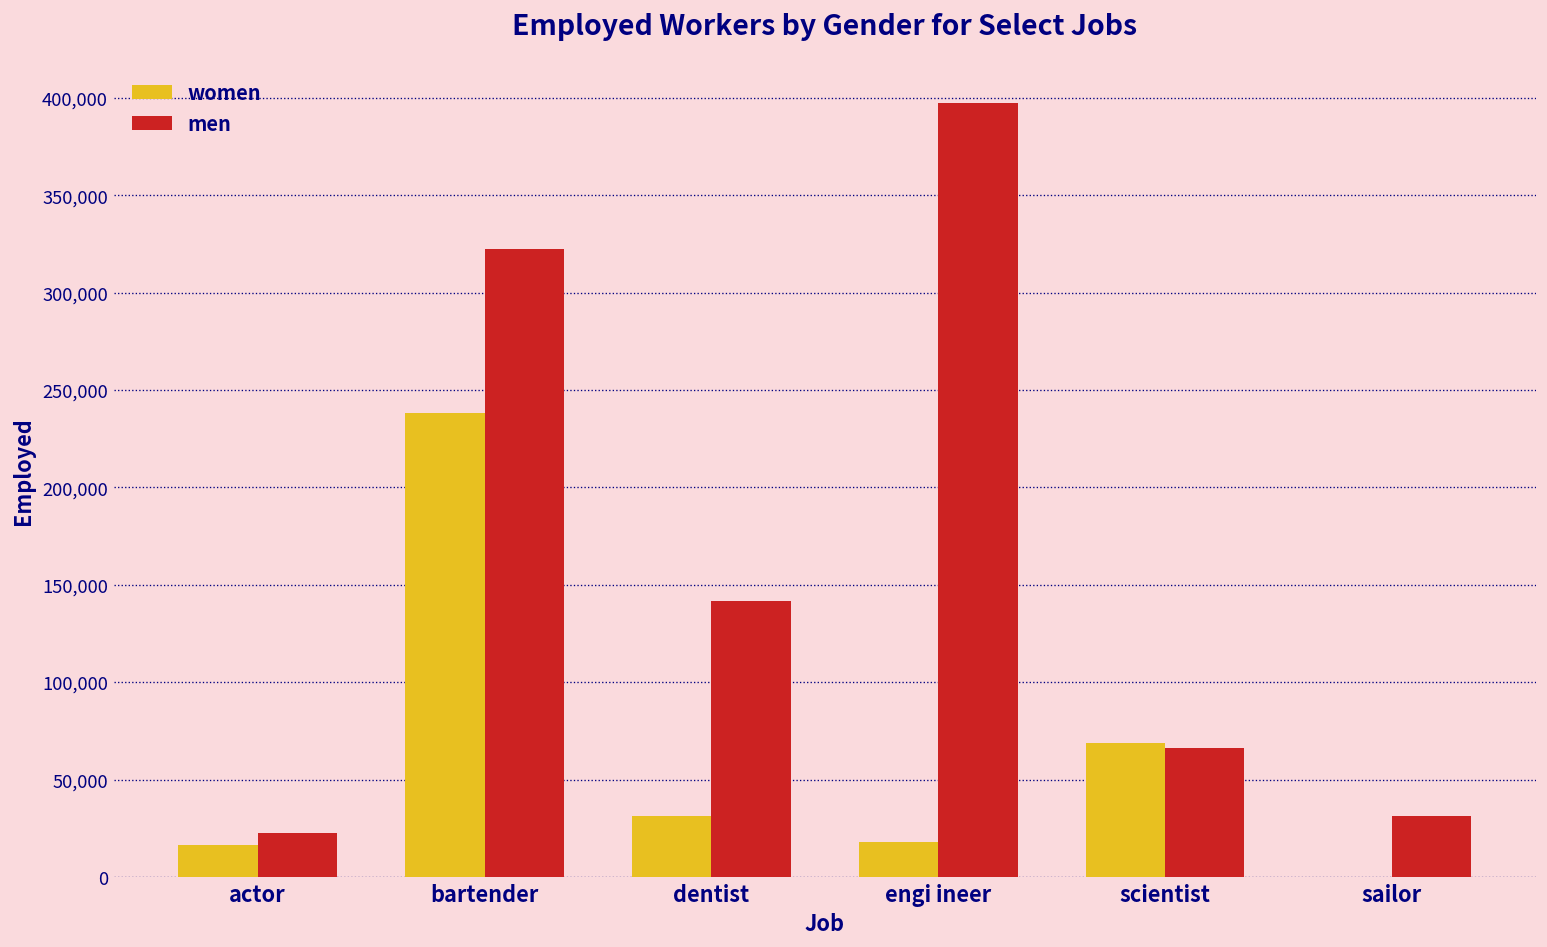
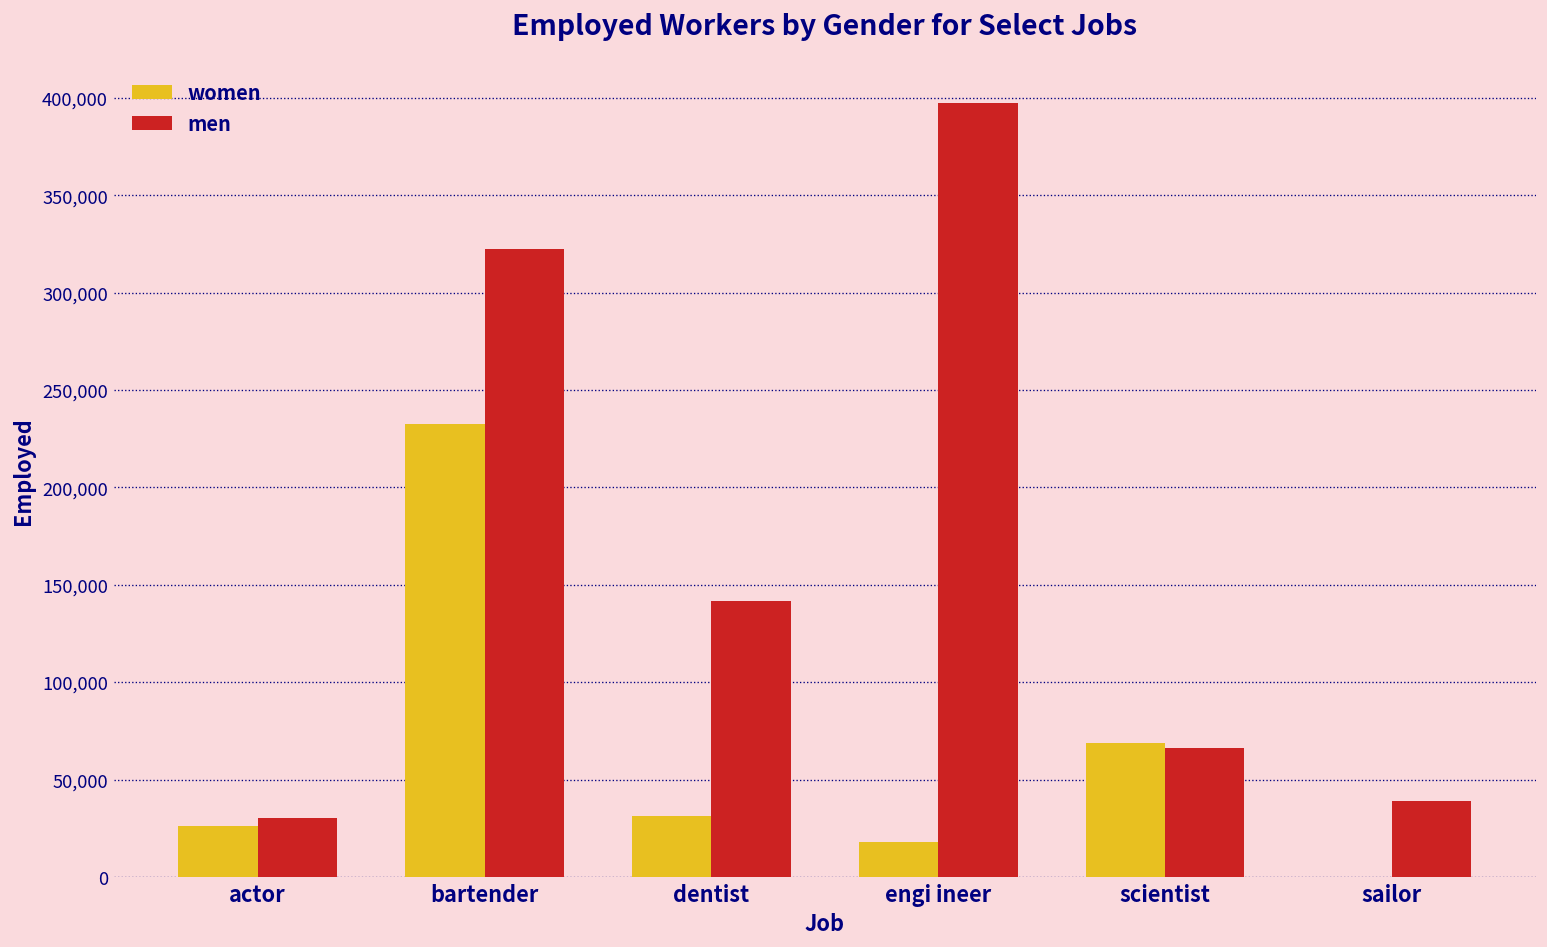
women, actor: 16,000 -> 26,000
men, actor: 23,000 -> 30,000
women, bartender: 238,000 -> 233,000
men, sailor: 32,000 -> 39,000
